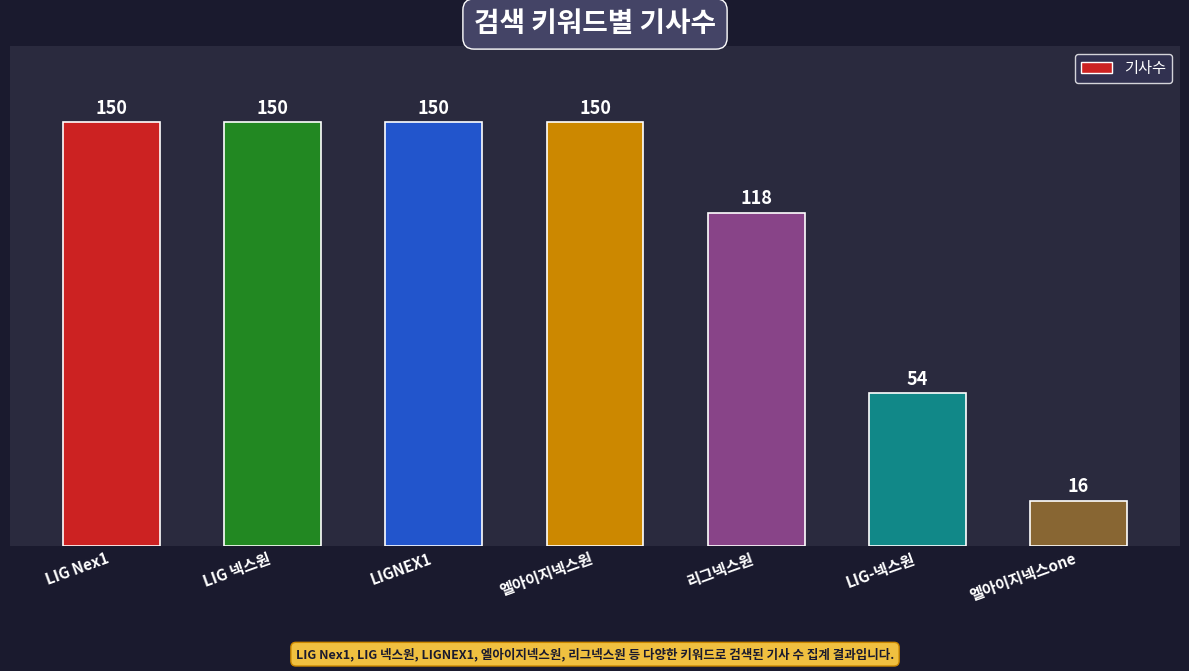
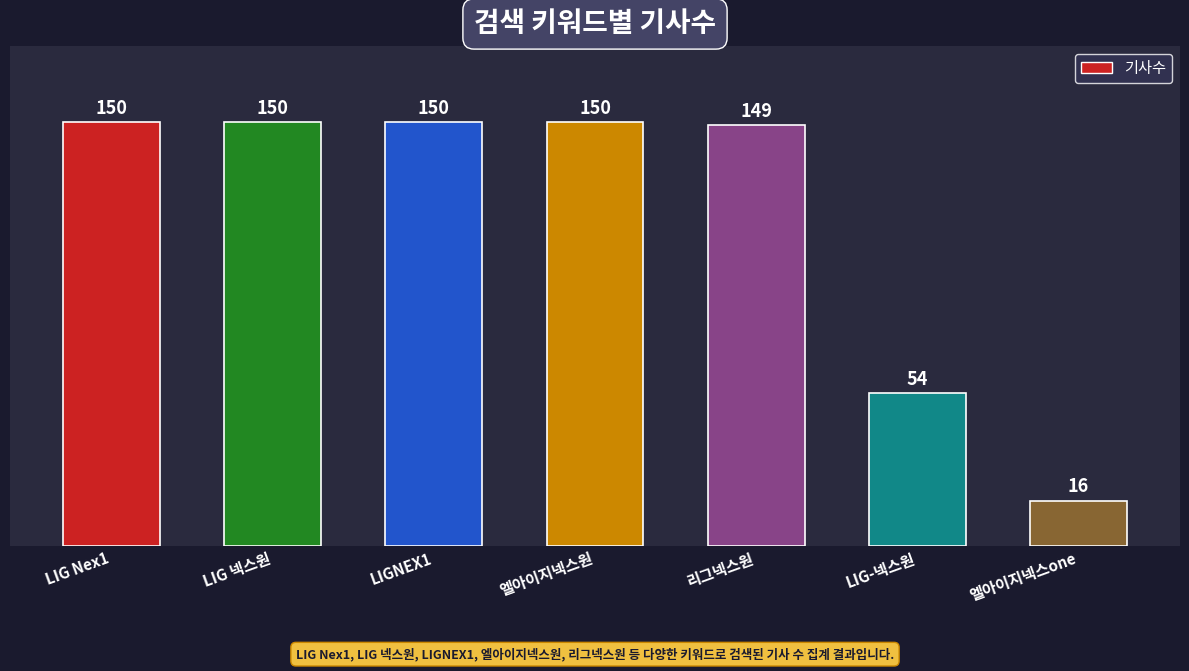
리그넥스원: 118 -> 149
